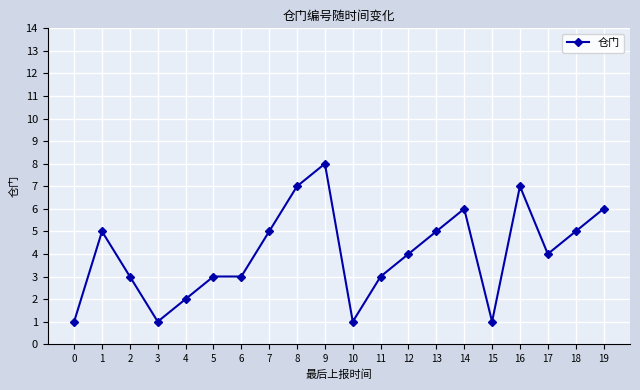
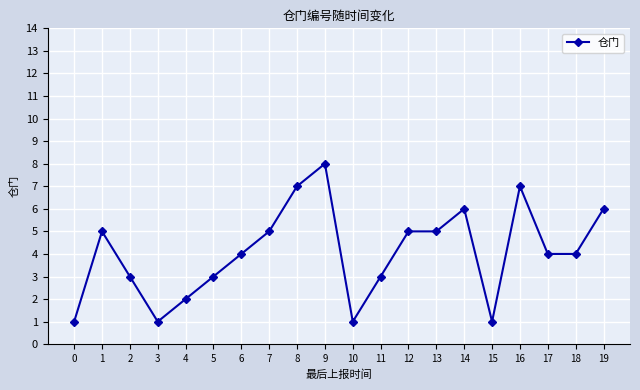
6: 3 -> 4
12: 4 -> 5
18: 5 -> 4
